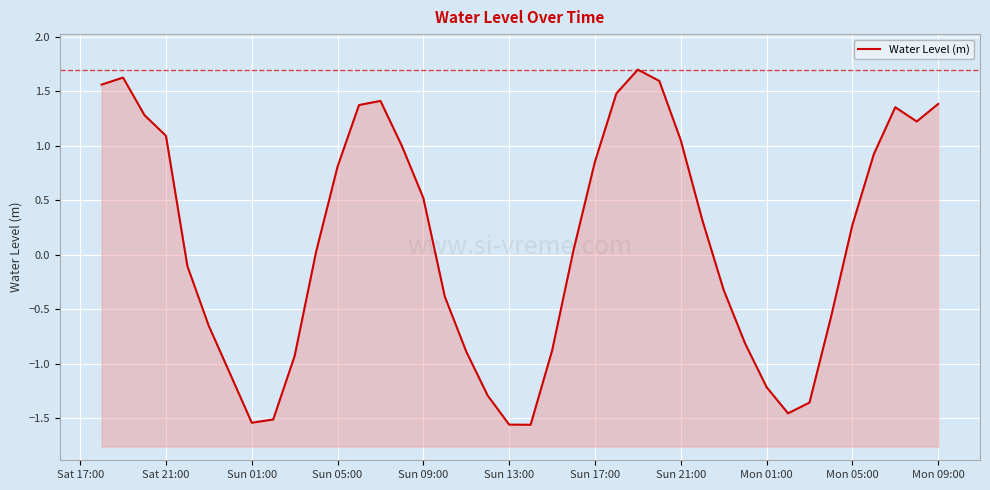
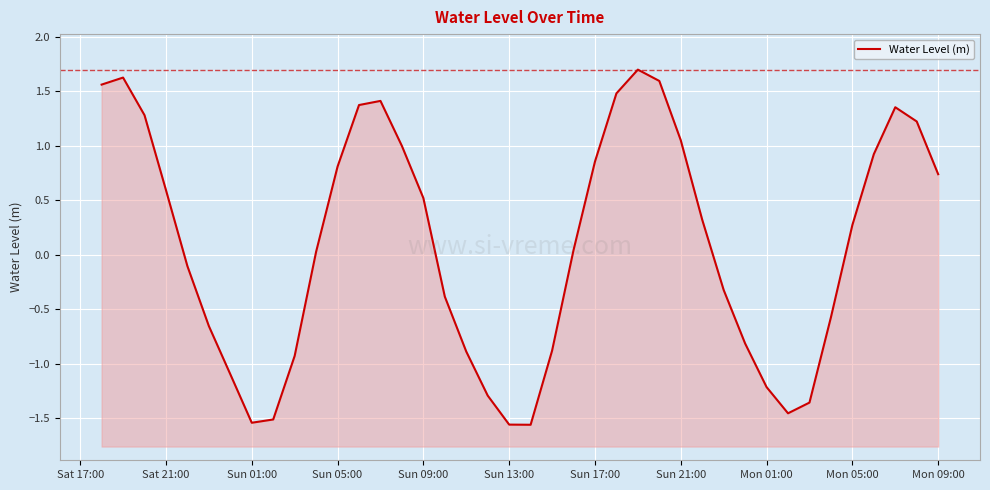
Sat 21:00: 1.09 -> 0.59
Mon 09:00: 1.39 -> 0.74
